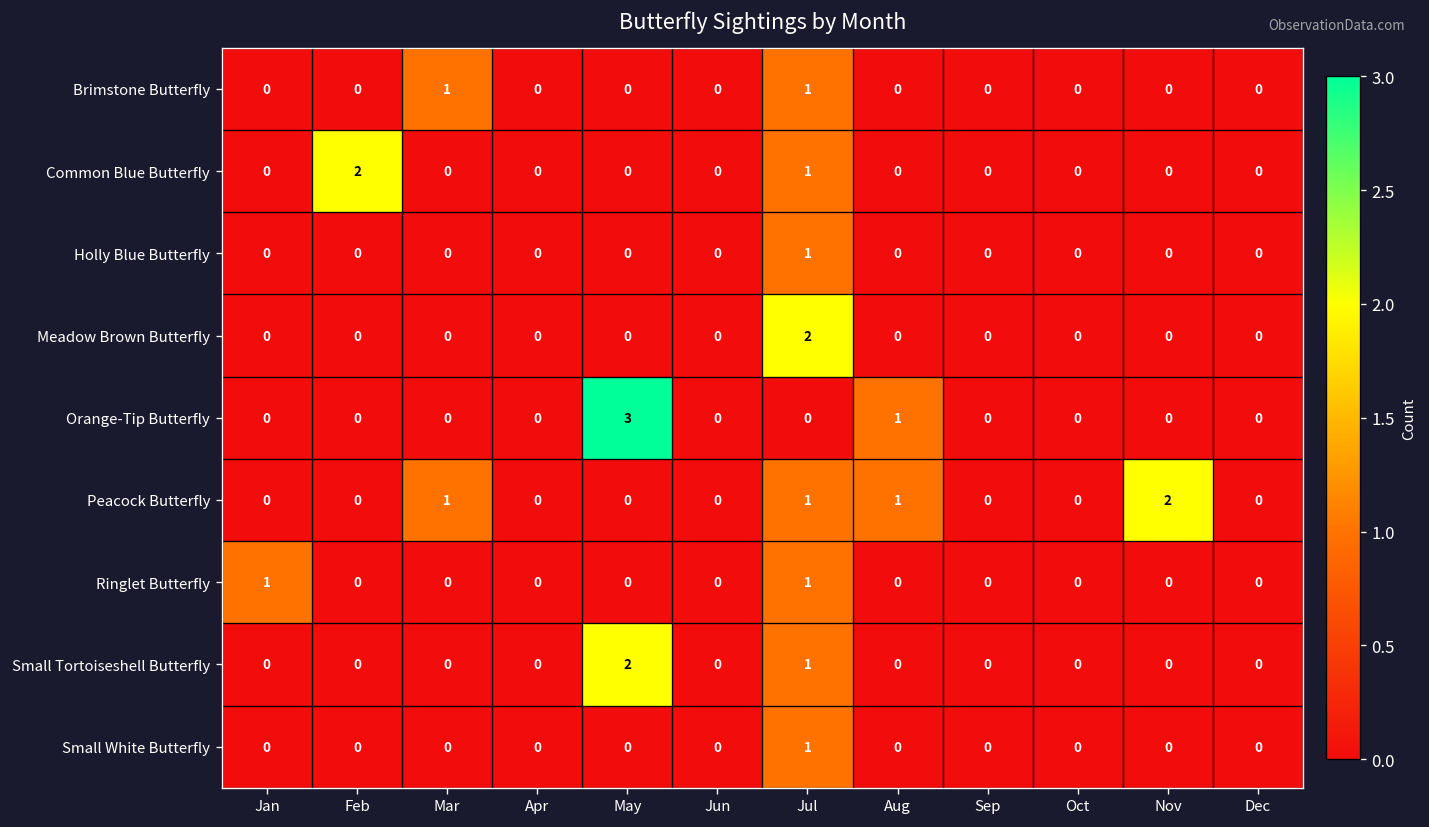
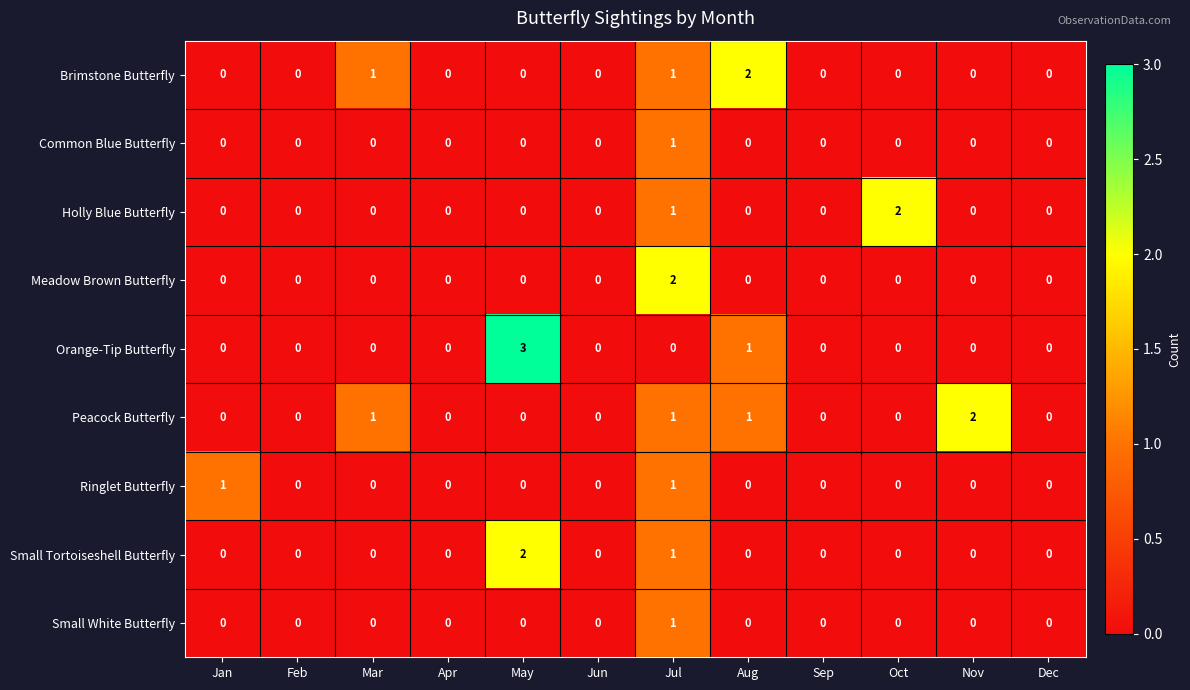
Brimstone Butterfly, Aug: 0 -> 2
Common Blue Butterfly, Feb: 2 -> 0
Holly Blue Butterfly, Oct: 0 -> 2
